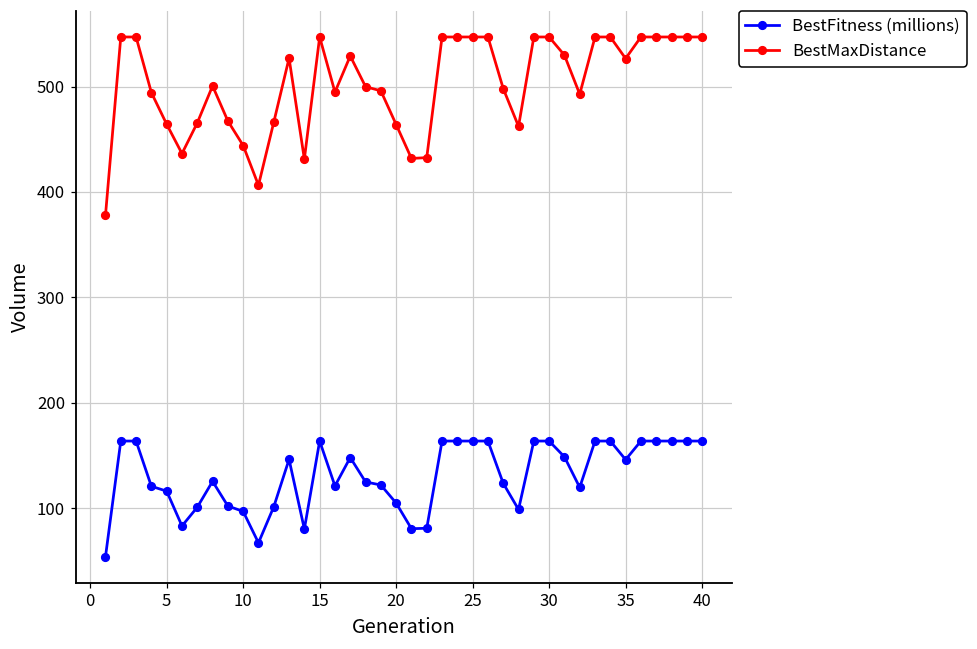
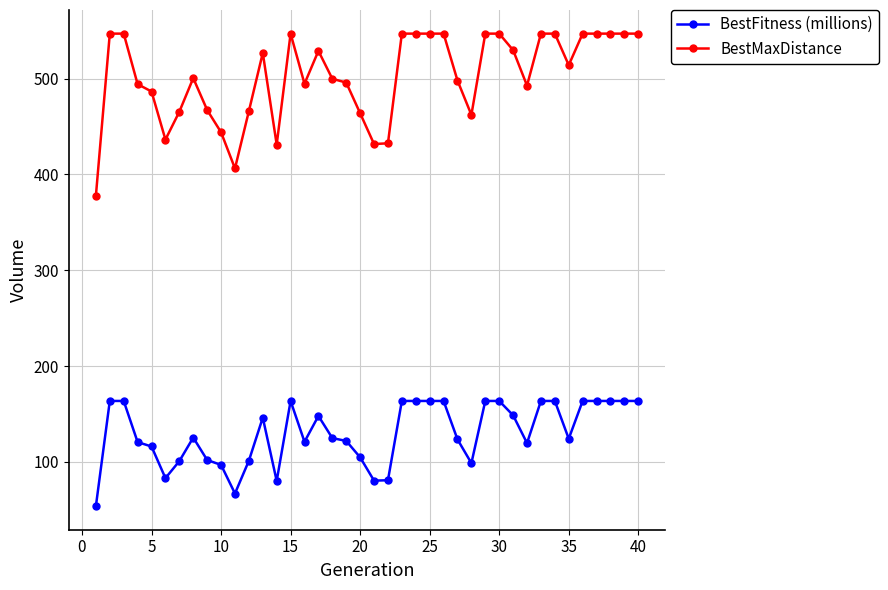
BestMaxDistance, 5: 460 -> 490
BestFitness (millions), 35: 150 -> 120
BestMaxDistance, 35: 530 -> 510
